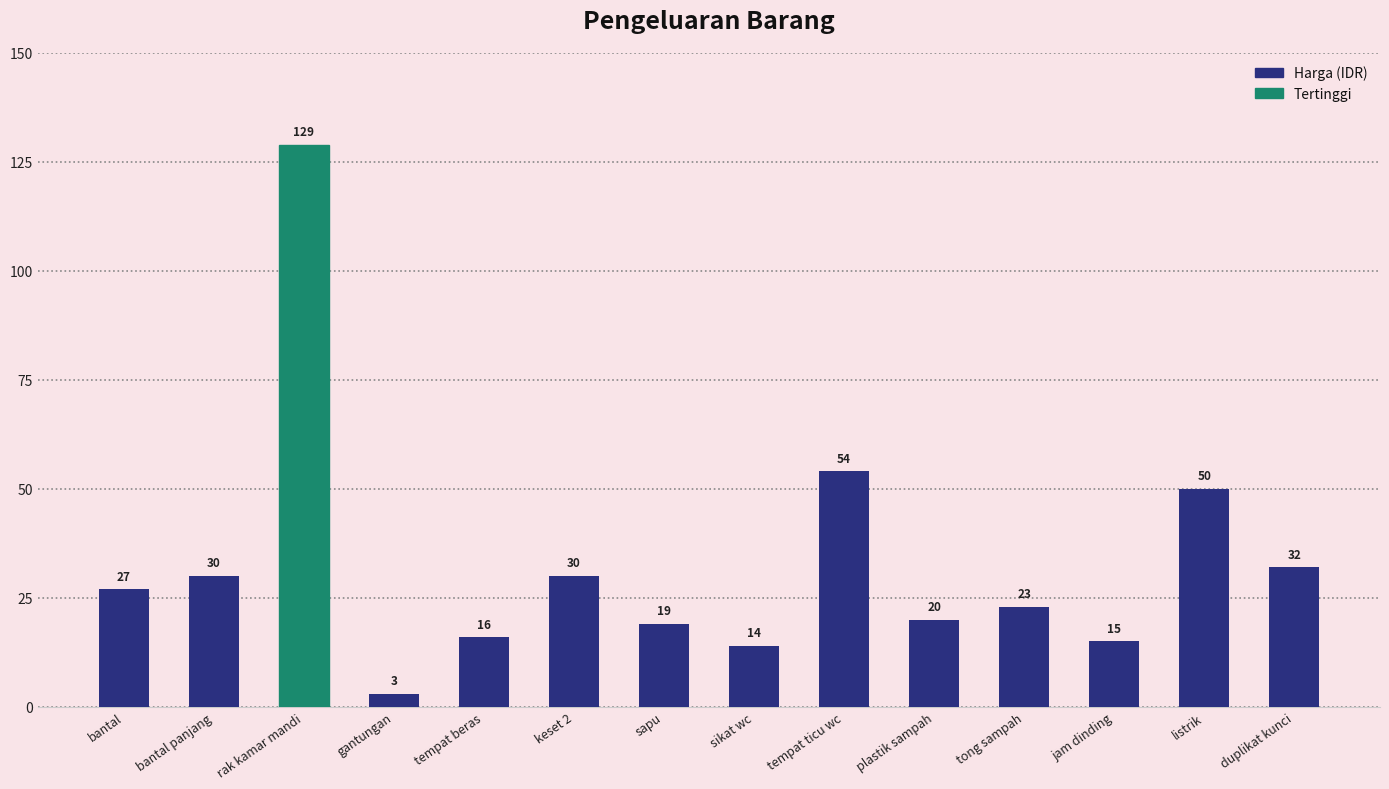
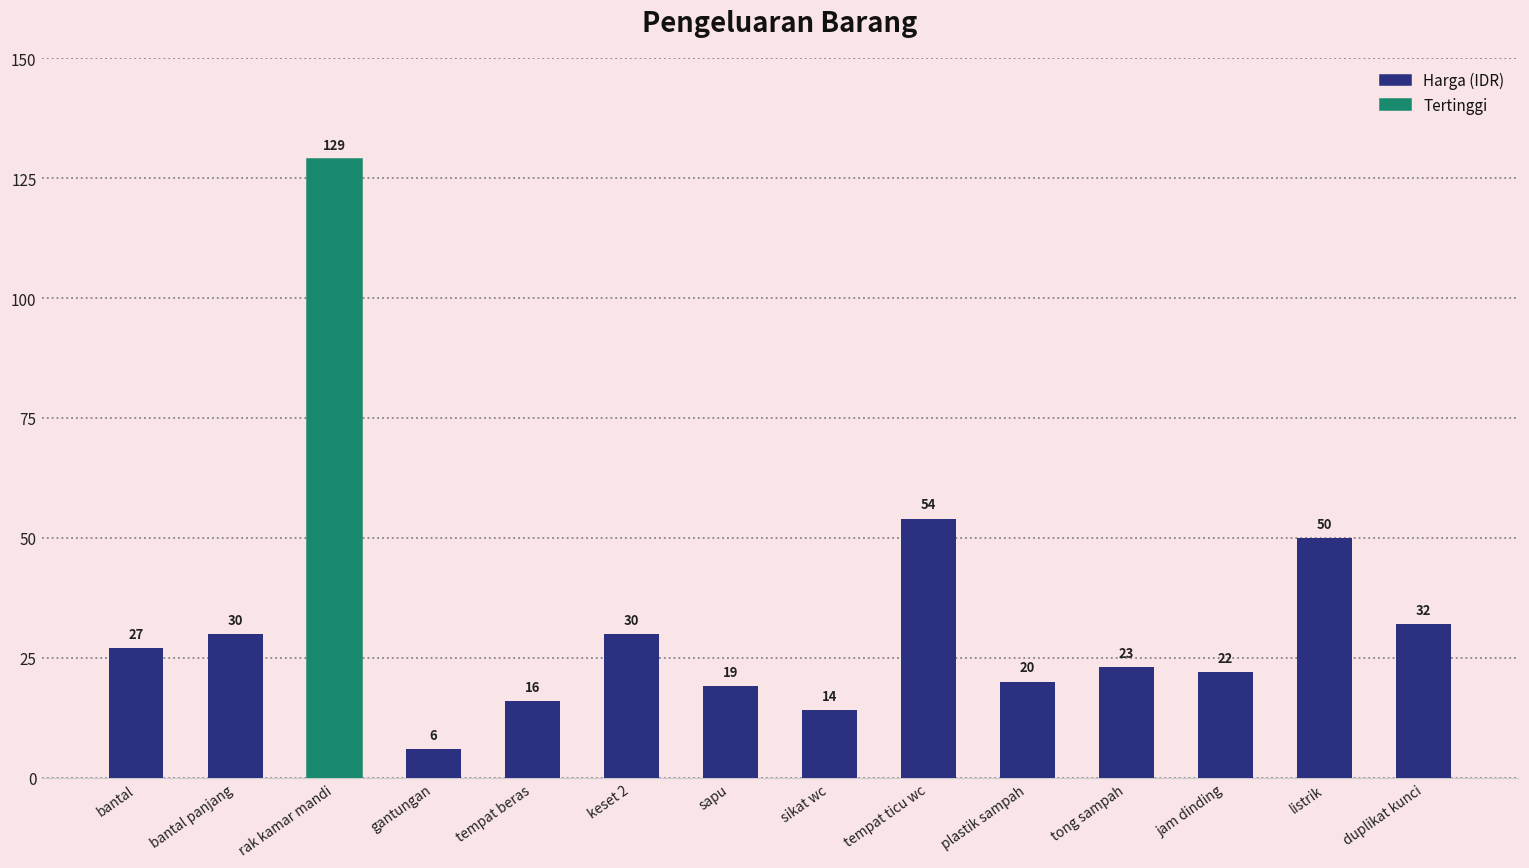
gantungan: 3 -> 6
jam dinding: 15 -> 22
